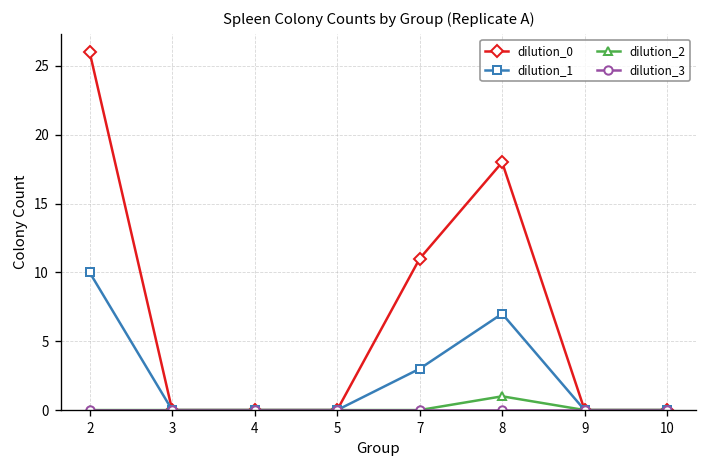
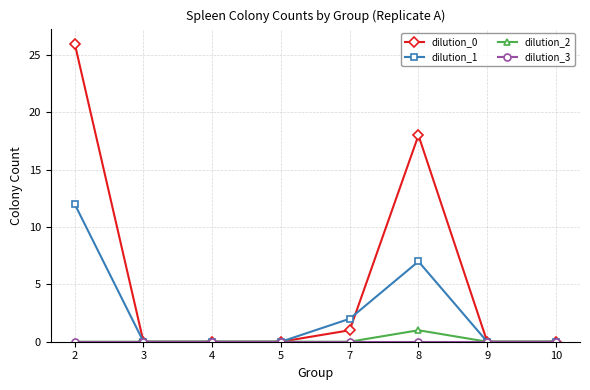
dilution_1, 2: 10 -> 12
dilution_0, 7: 11 -> 1
dilution_1, 7: 3 -> 2
